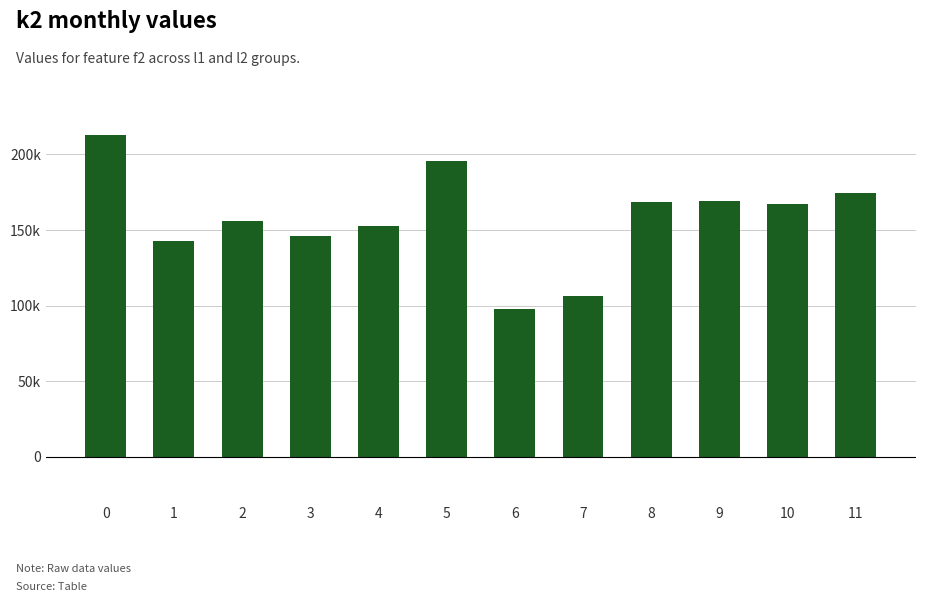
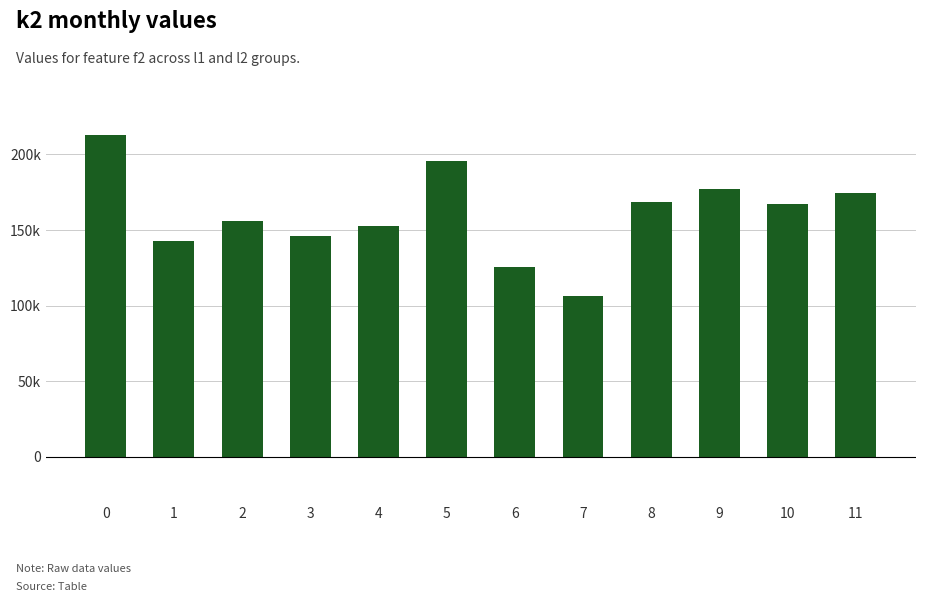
6: 98000 -> 126000
9: 169000 -> 177000
